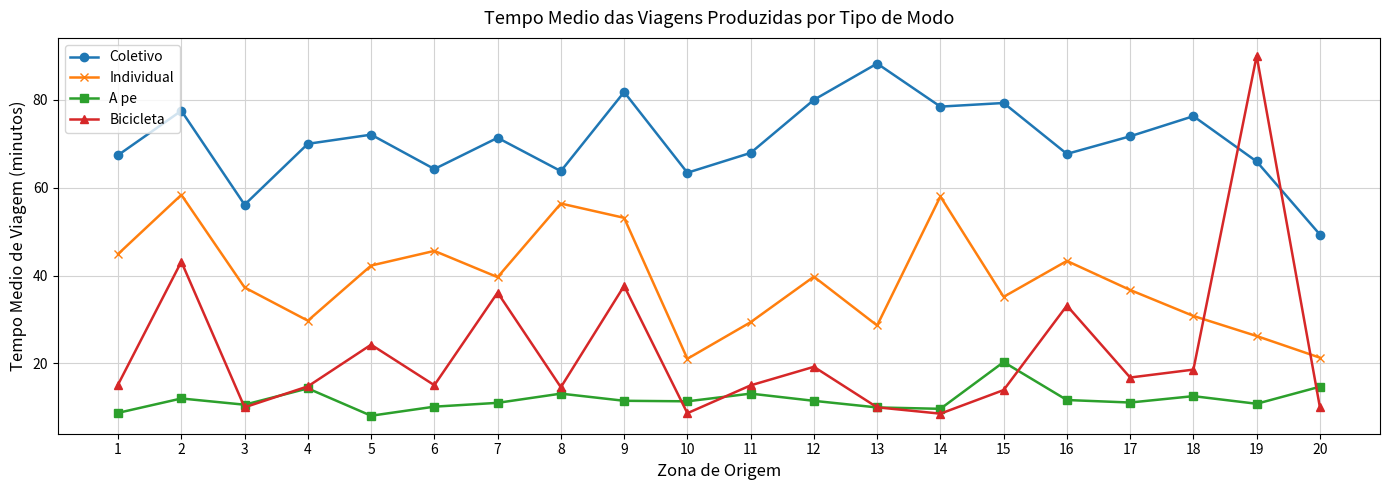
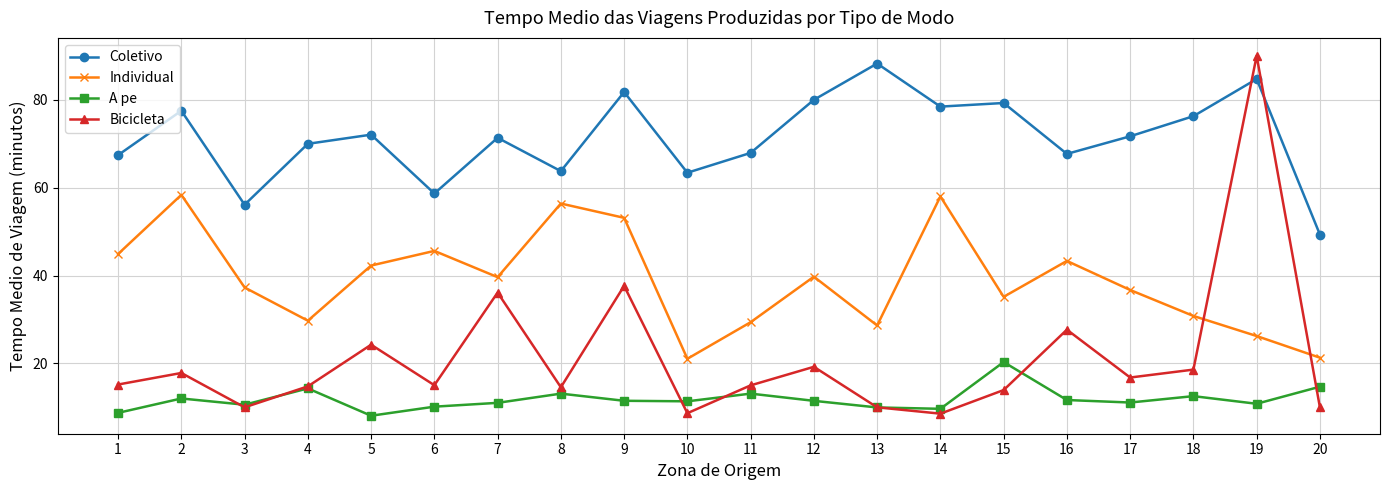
Bicicleta, 2: 43 -> 18
Coletivo, 6: 64 -> 59
Bicicleta, 16: 33 -> 28
Coletivo, 19: 66 -> 85
